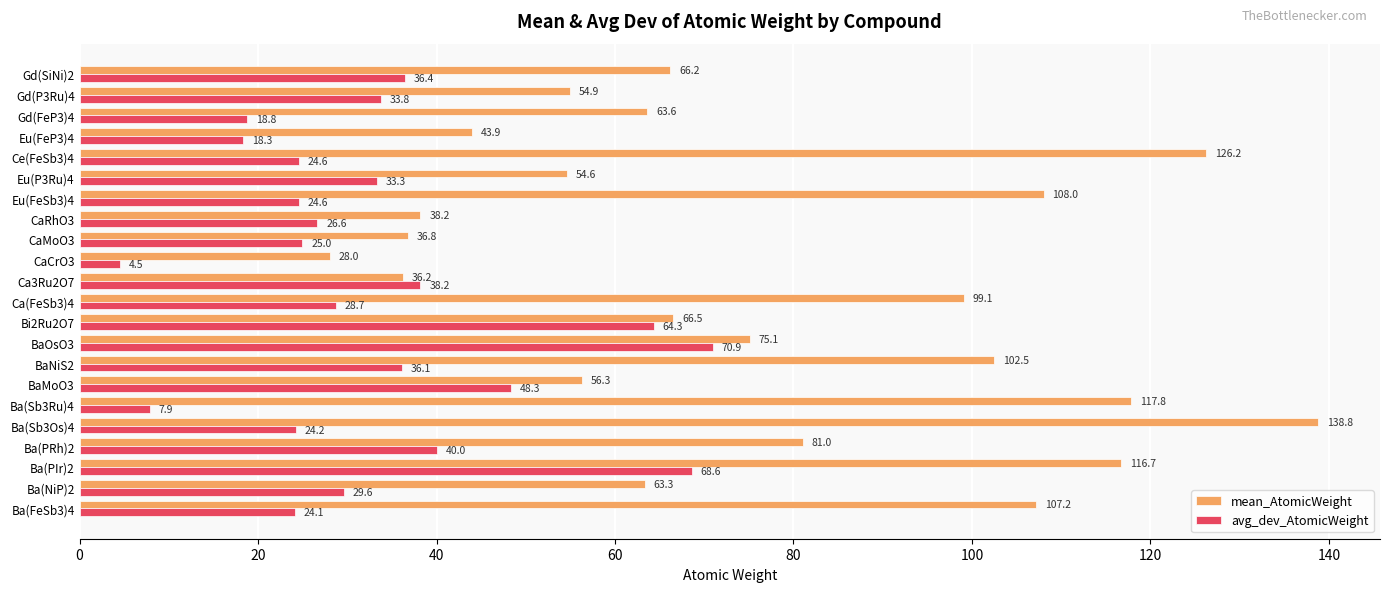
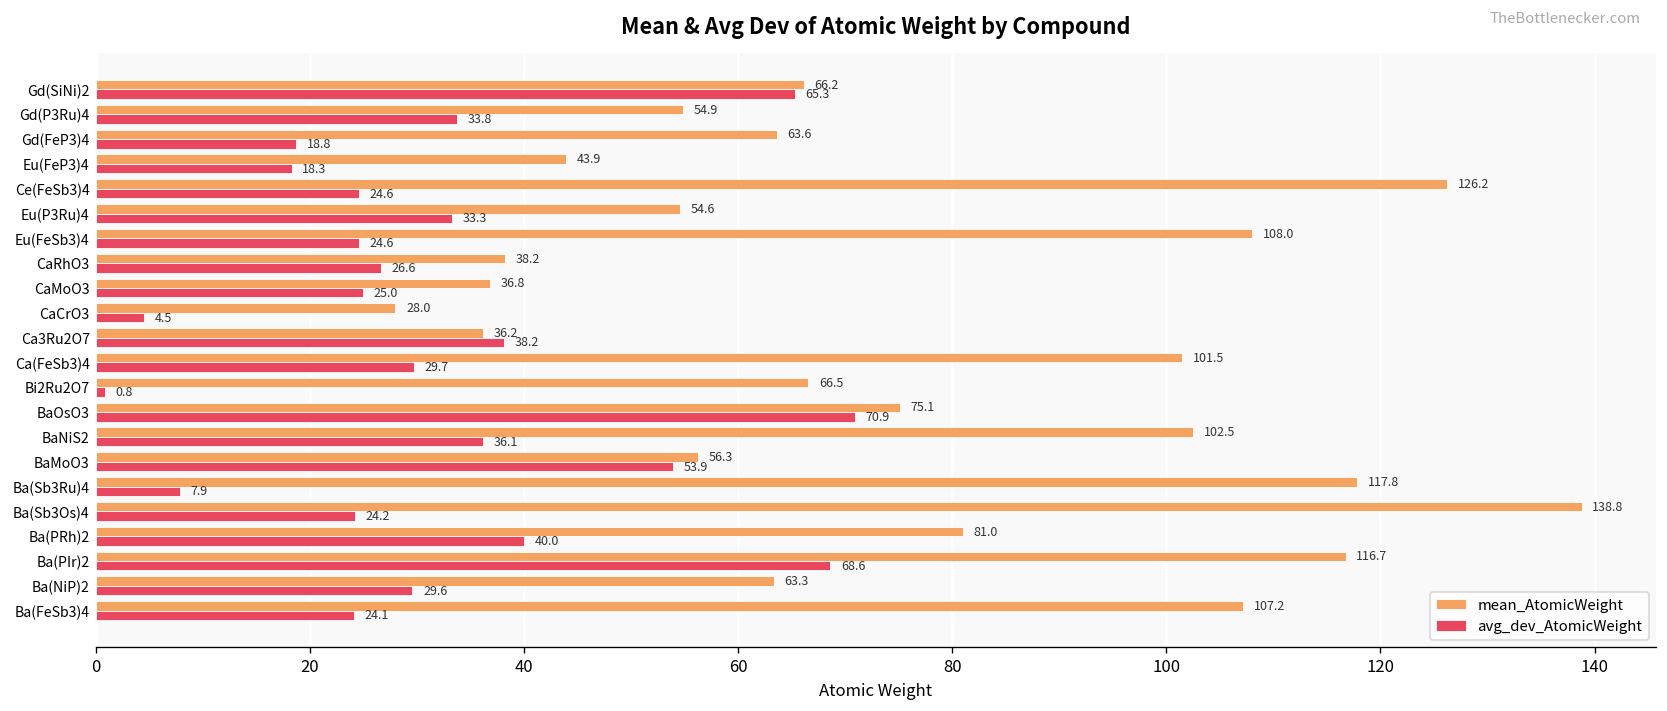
avg_dev_AtomicWeight, Gd(SiNi)2: 36.4 -> 65.3
mean_AtomicWeight, Ca(FeSb3)4: 99.1 -> 101.5
avg_dev_AtomicWeight, Ca(FeSb3)4: 28.7 -> 29.7
avg_dev_AtomicWeight, Bi2Ru2O7: 64.3 -> 0.8
avg_dev_AtomicWeight, BaMoO3: 48.3 -> 53.9
